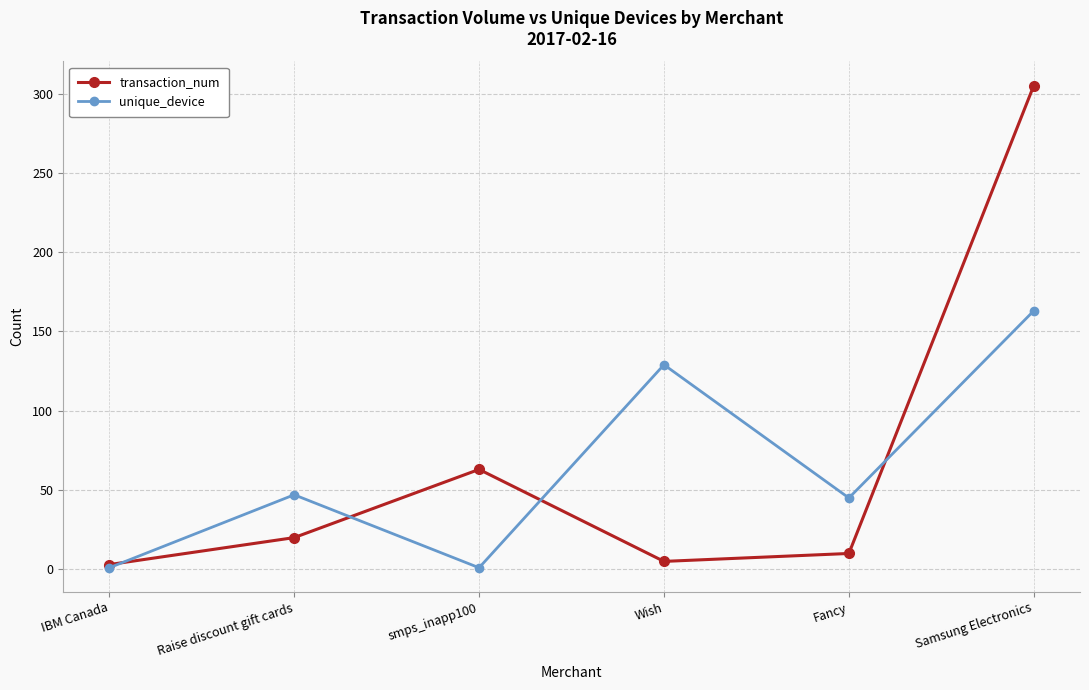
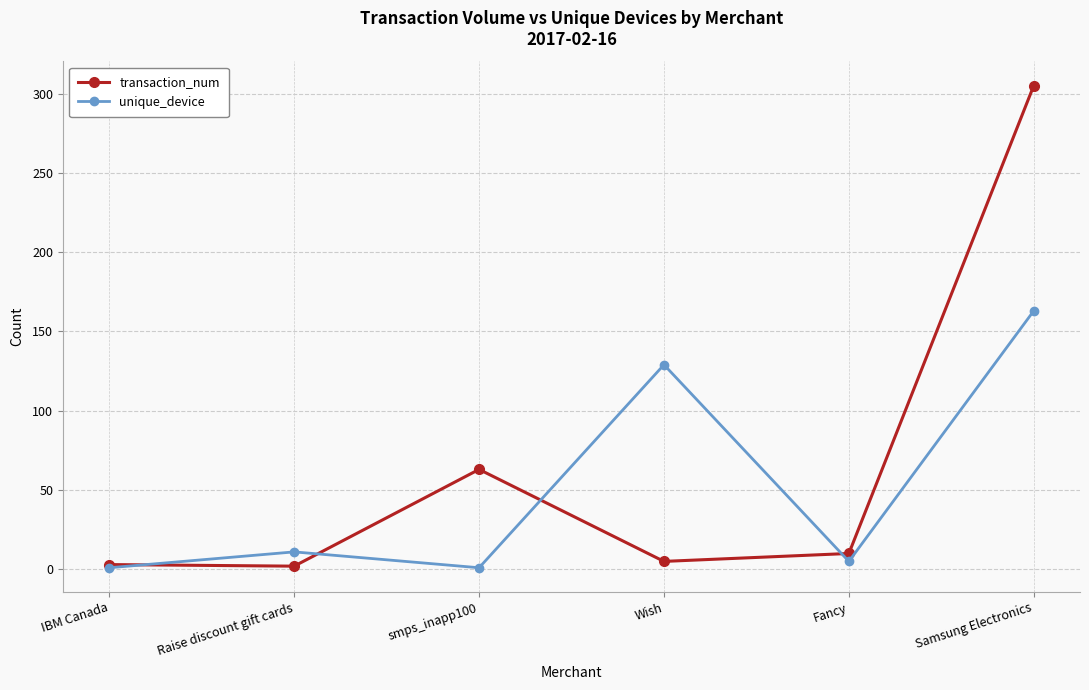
transaction_num, Raise discount gift cards: 20 -> 2
unique_device, Raise discount gift cards: 47 -> 11
unique_device, Fancy: 45 -> 5
